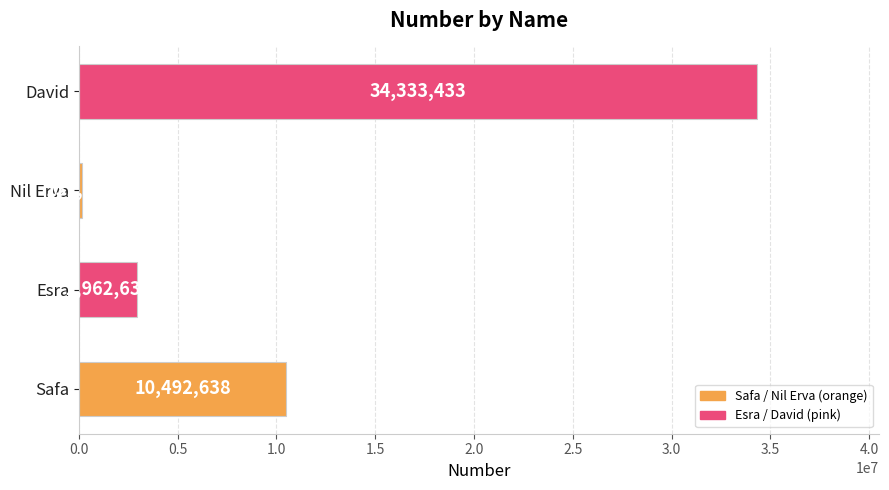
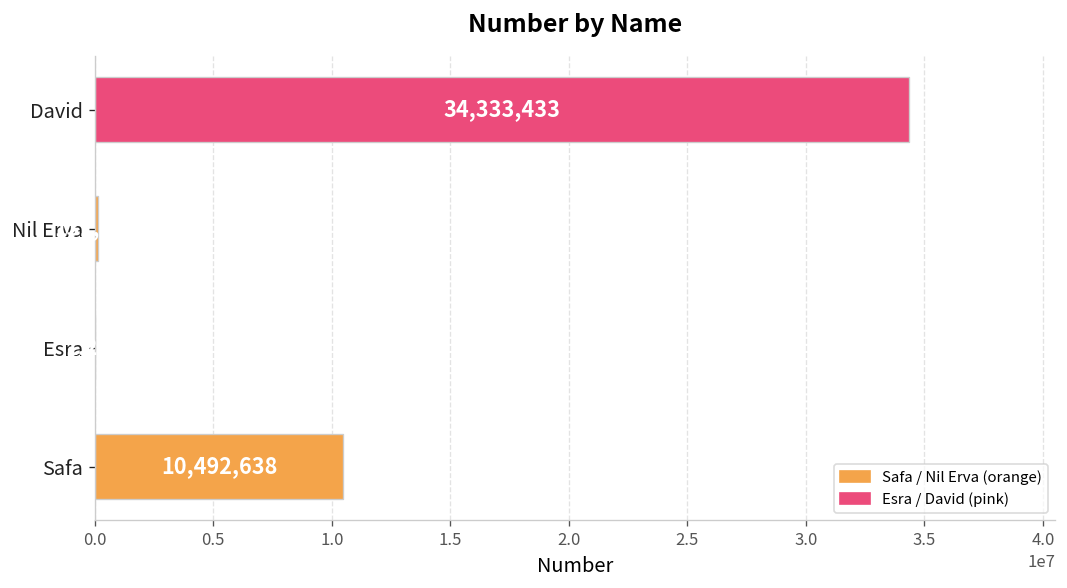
Esra: 3000000 -> 0
